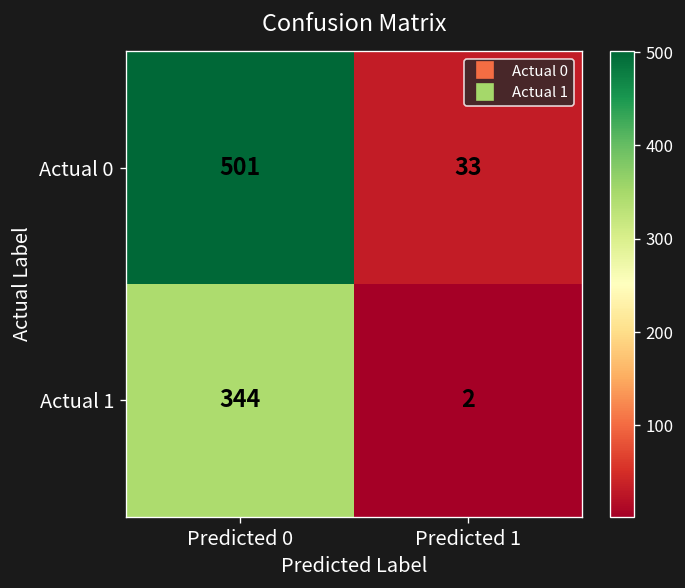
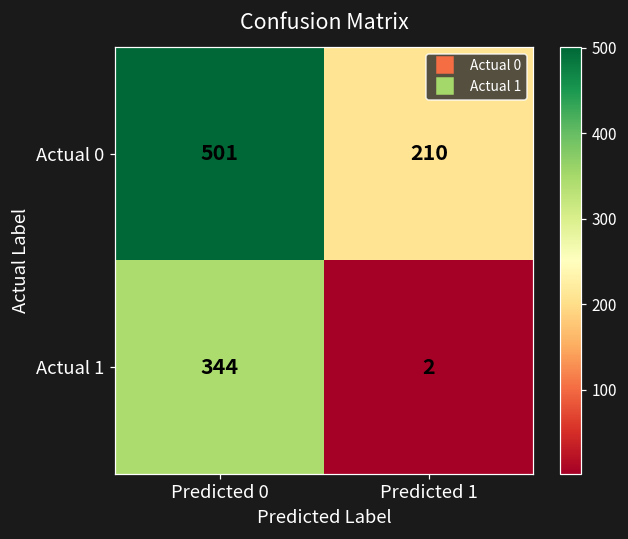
Actual 0, Predicted 1: 33 -> 210
